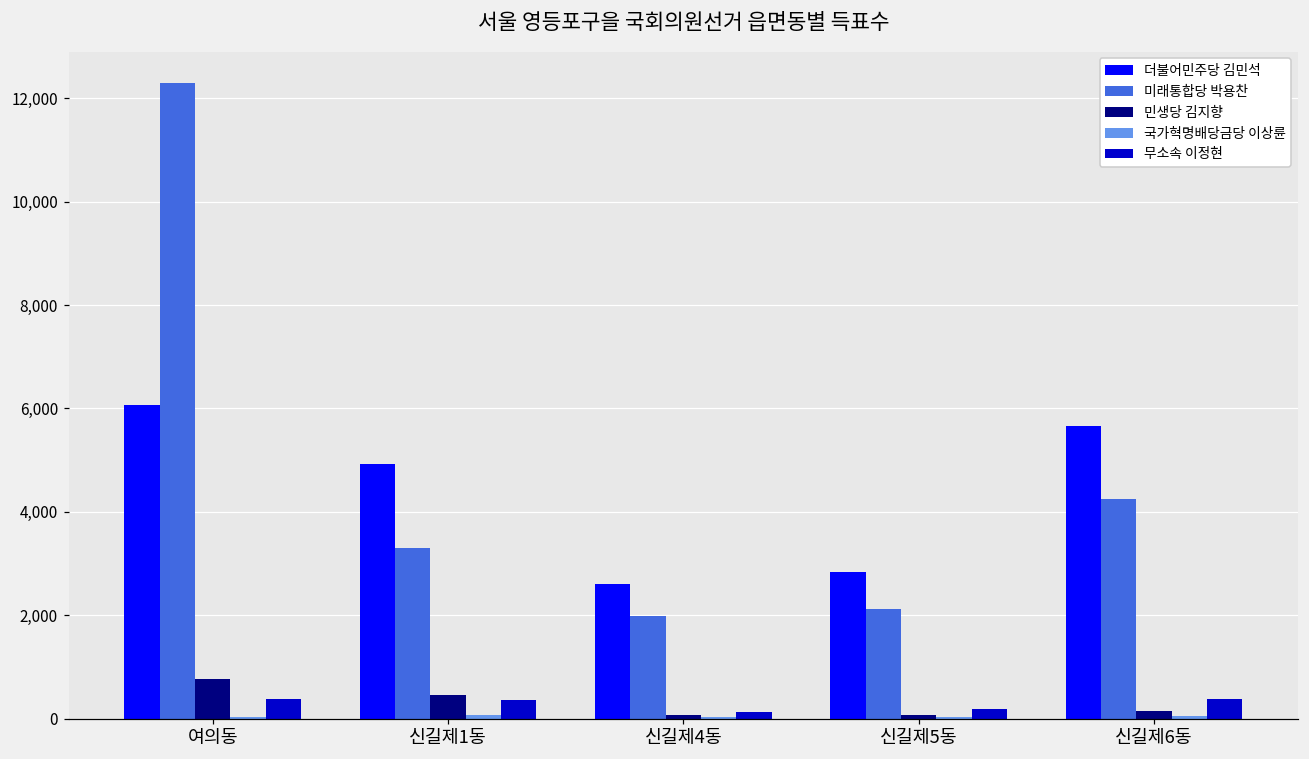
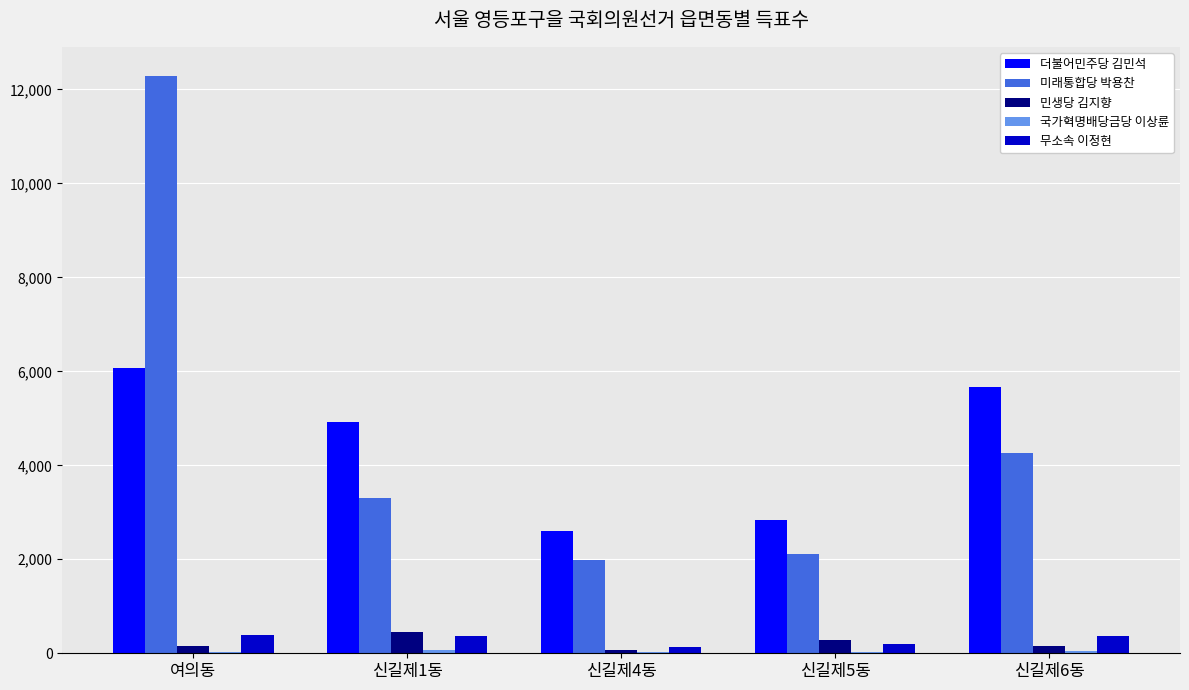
민생당 김지향, 여의동: 800 -> 100
민생당 김지향, 신길제5동: 100 -> 300
